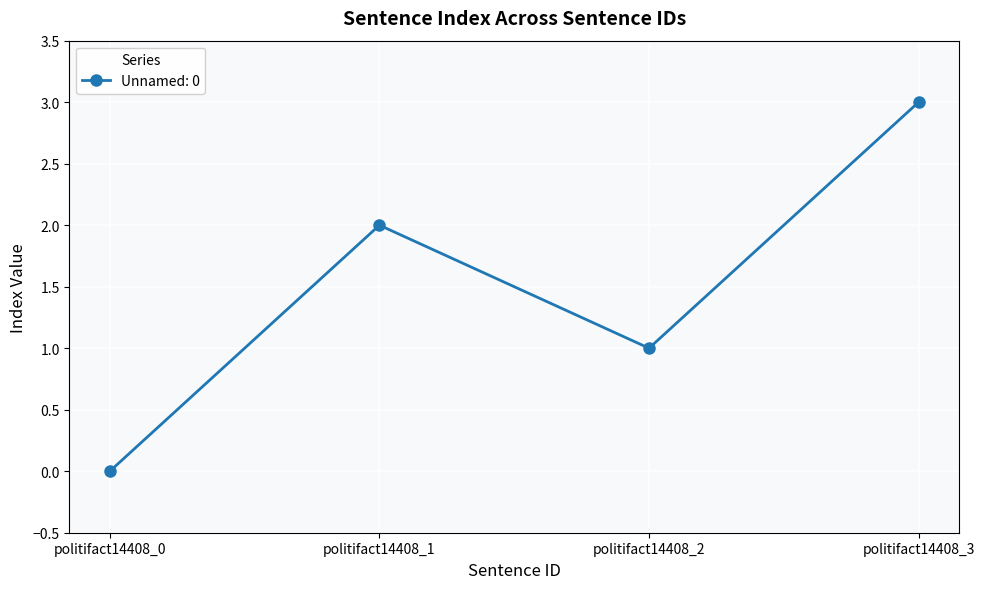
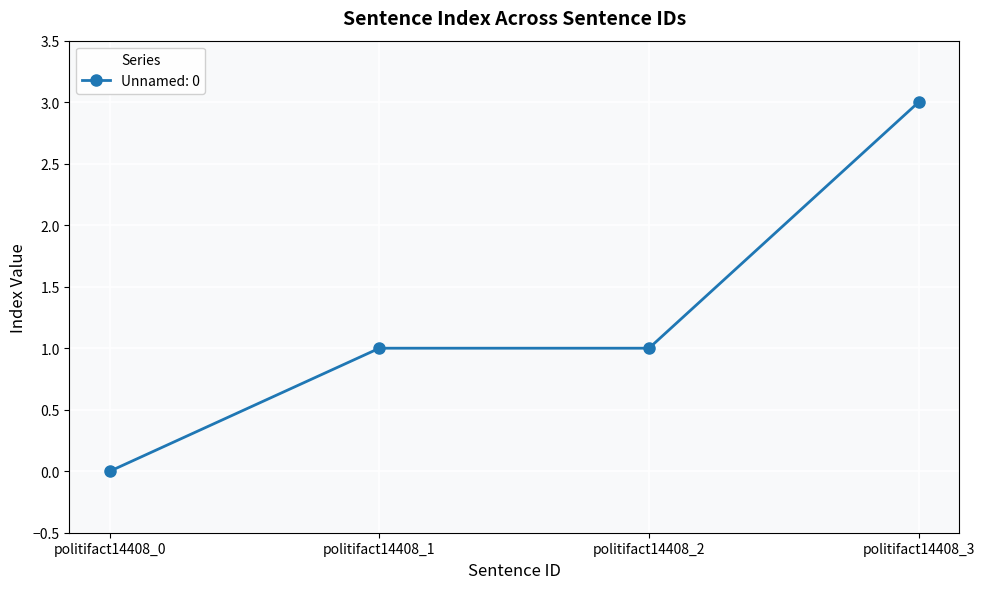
politifact14408_1: 2 -> 1
